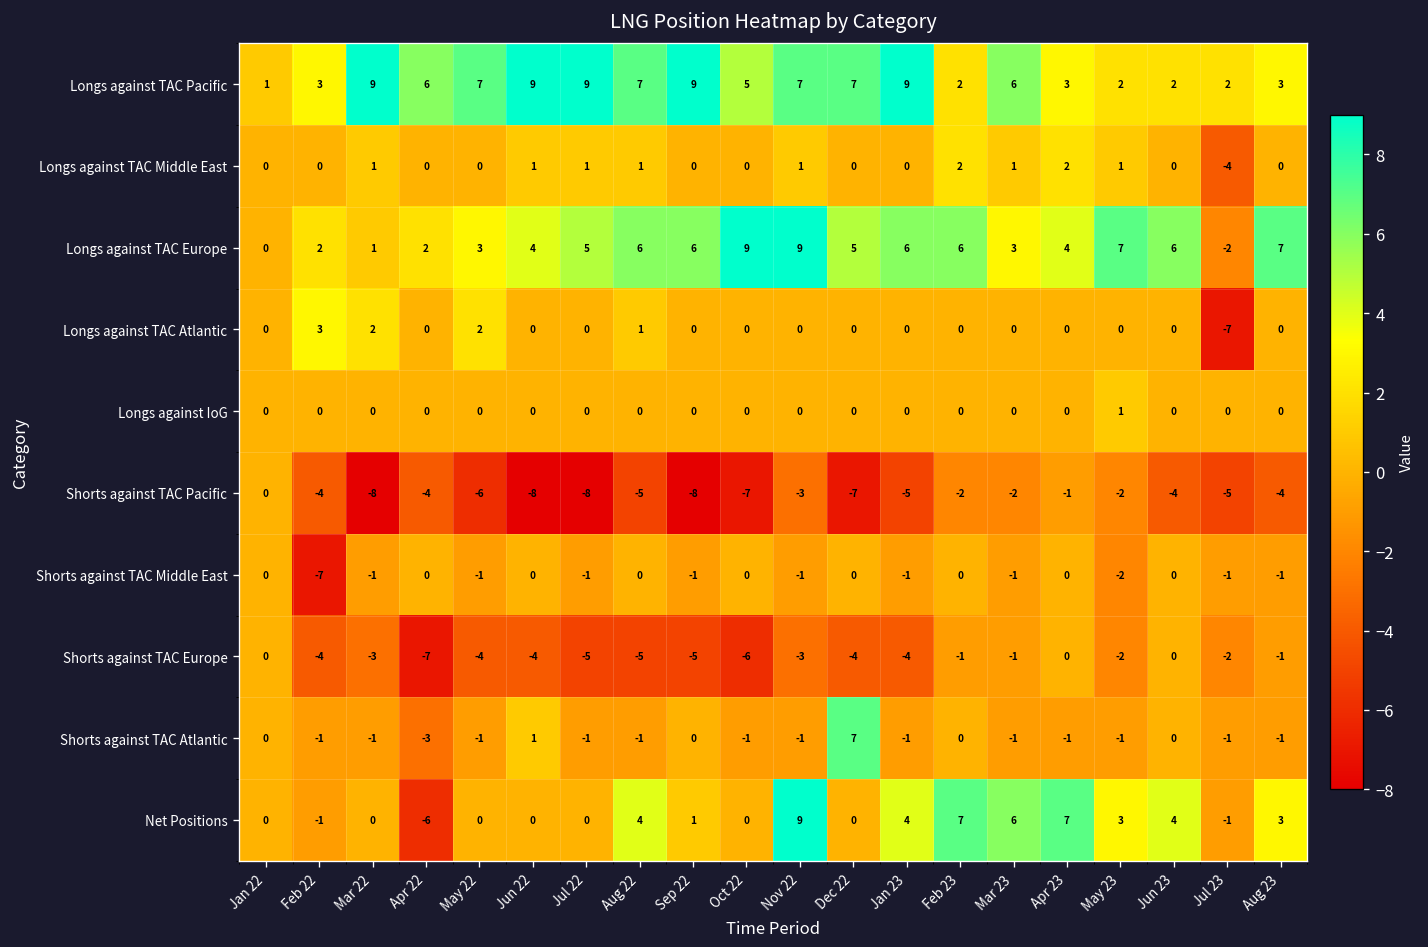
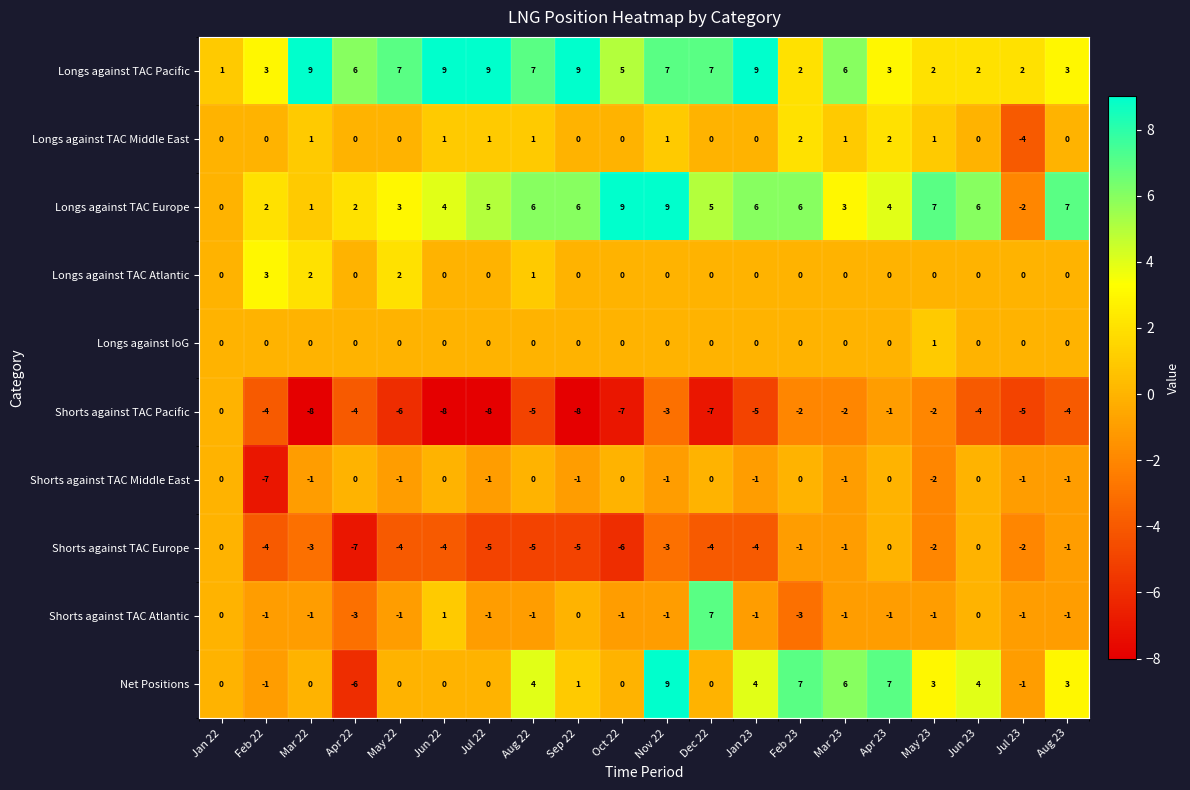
Longs against TAC Atlantic, Jul 23: -7 -> 0
Shorts against TAC Atlantic, Feb 23: 0 -> -3
